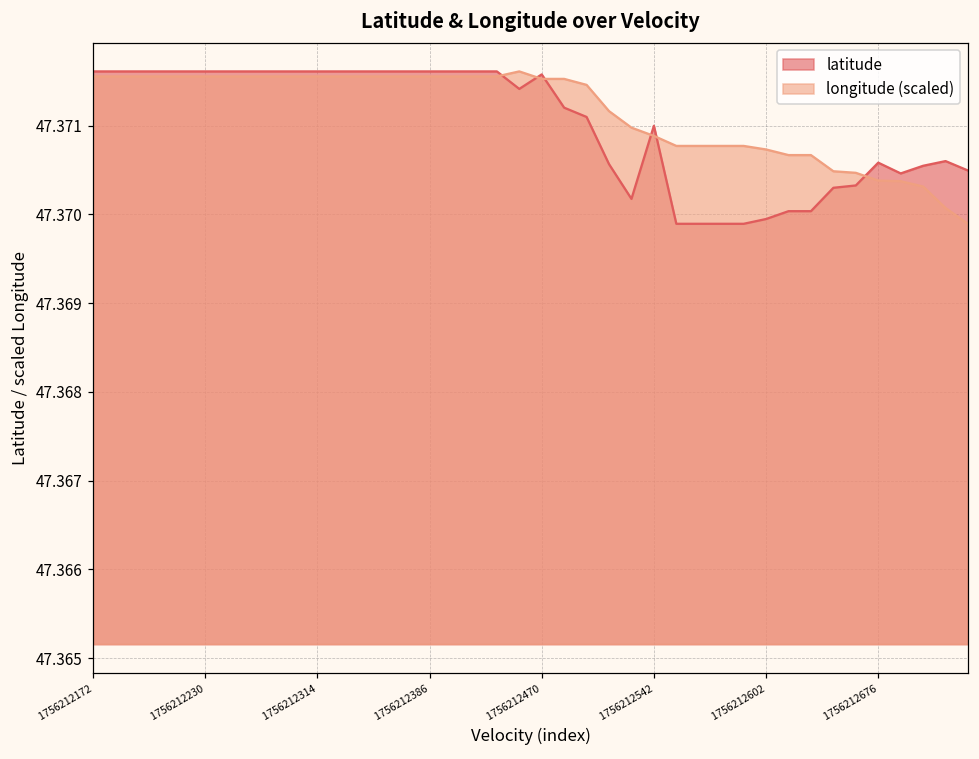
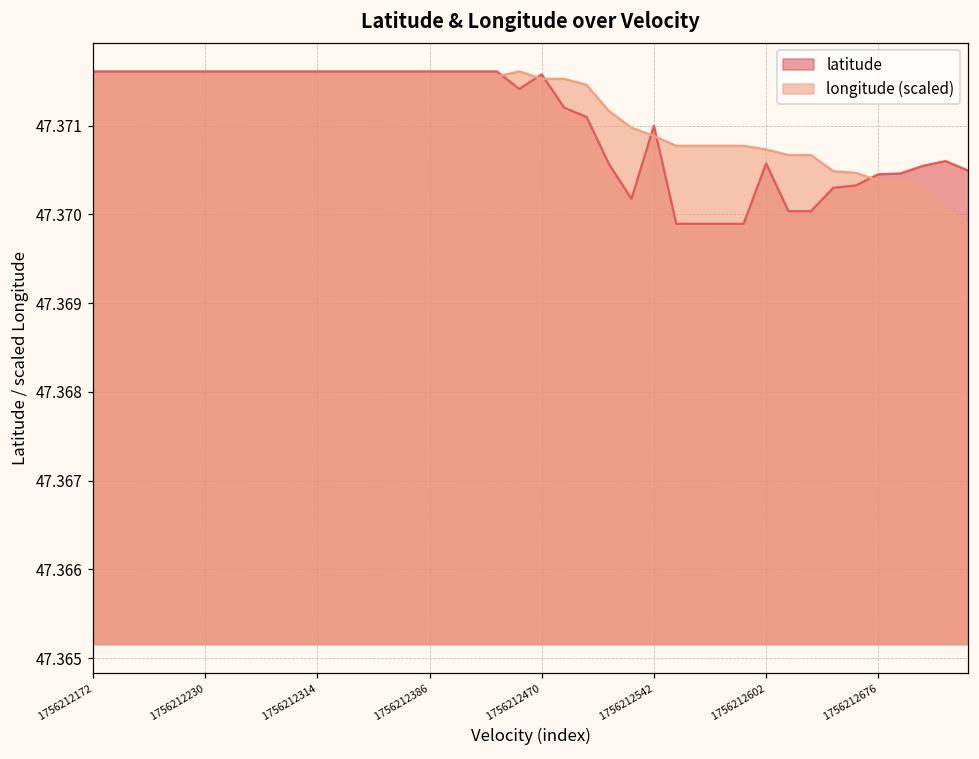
latitude, 1756212602: 47.3699 -> 47.3706
latitude, 1756212676: 47.3706 -> 47.3705
